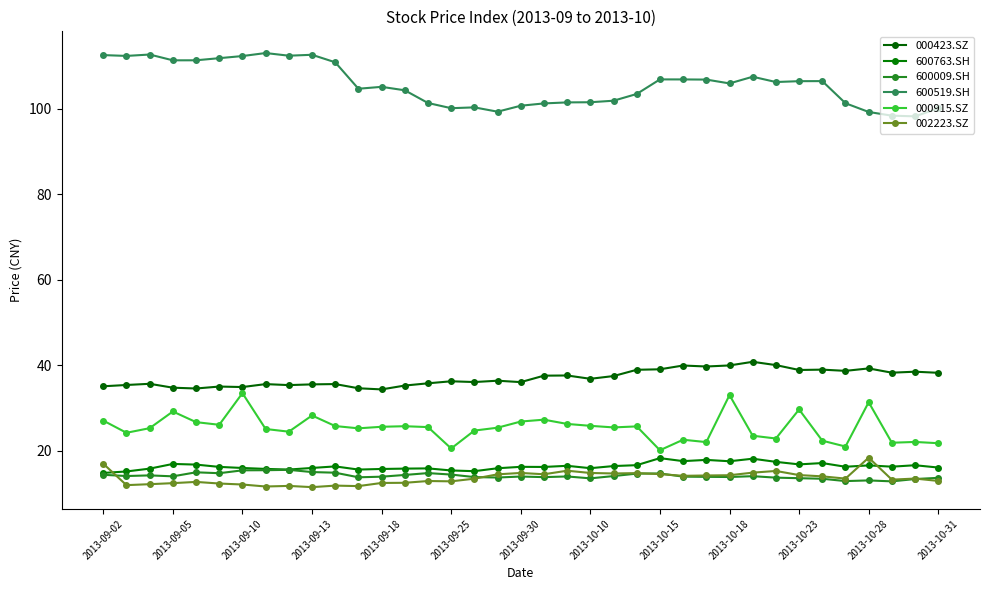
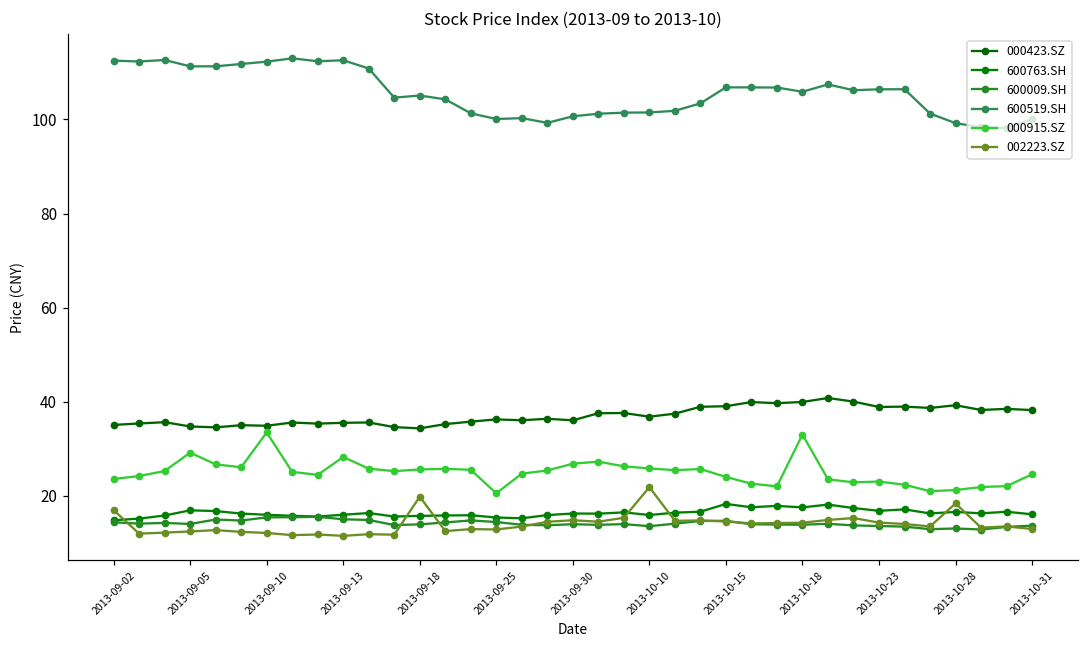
000915.SZ, 2013-09-02: 27 -> 24
002223.SZ, 2013-09-18: 12 -> 20
002223.SZ, 2013-10-10: 15 -> 22
000915.SZ, 2013-10-15: 20 -> 24
000915.SZ, 2013-10-23: 30 -> 23
000915.SZ, 2013-10-28: 31 -> 21
000915.SZ, 2013-10-31: 22 -> 25
